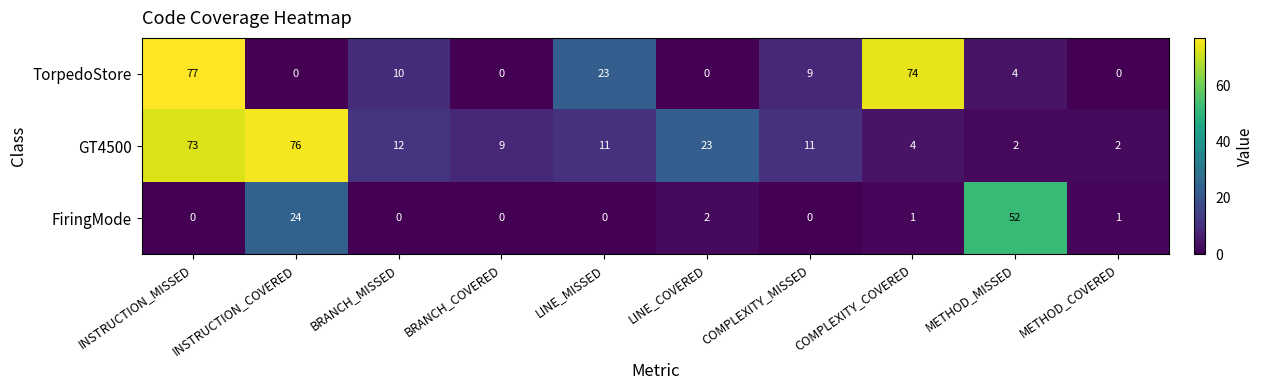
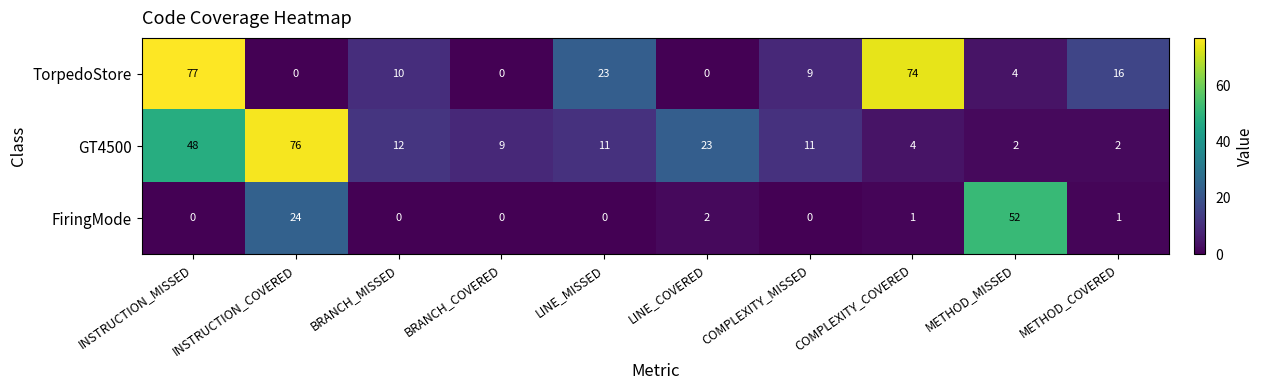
TorpedoStore, METHOD_COVERED: 0 -> 16
GT4500, INSTRUCTION_MISSED: 73 -> 48
